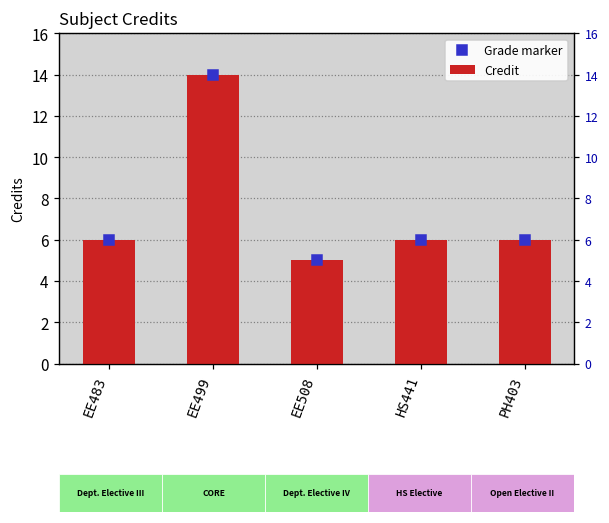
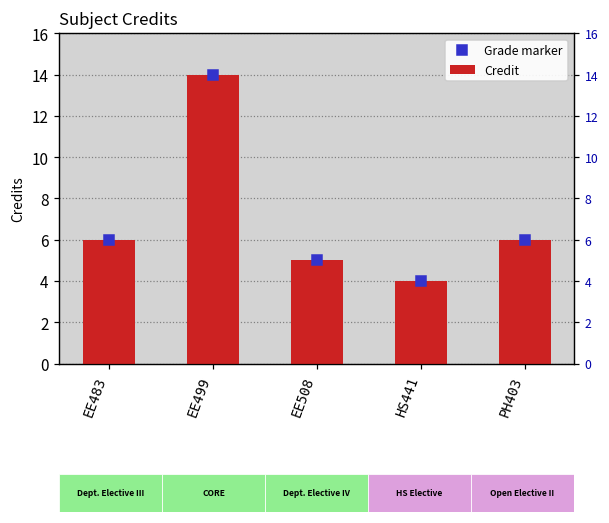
Credit, HS441: 6 -> 4
